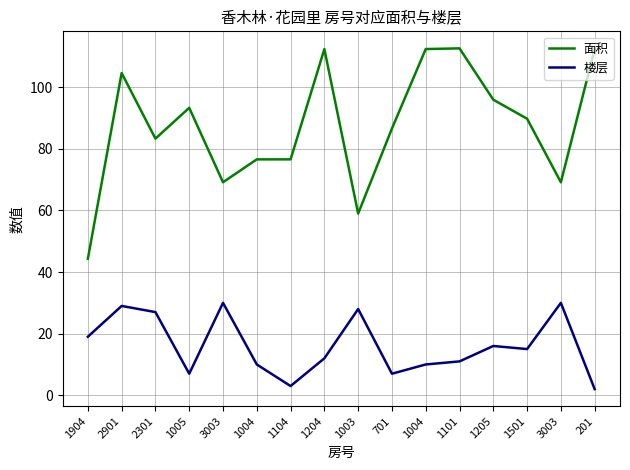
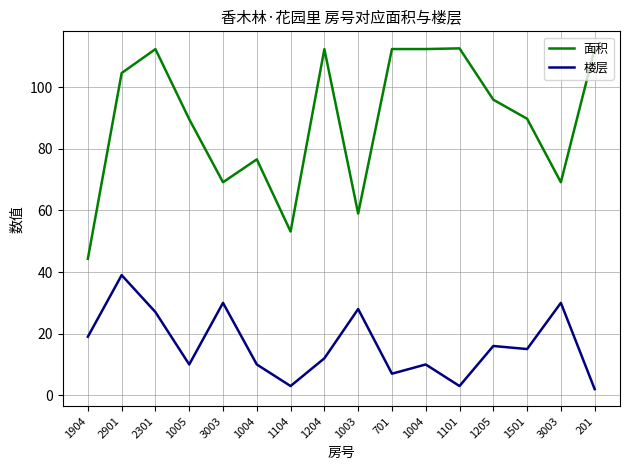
楼层, 2901: 29 -> 39
面积, 2301: 83 -> 112
面积, 1005: 93 -> 90
楼层, 1005: 7 -> 10
面积, 1104: 77 -> 53
面积, 701: 87 -> 112
楼层, 1101: 11 -> 3
